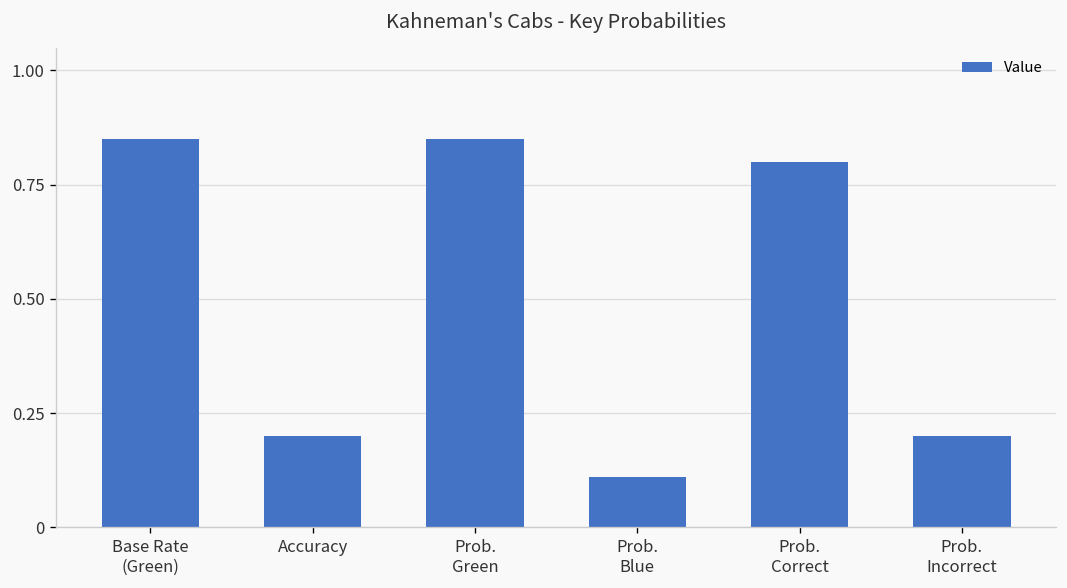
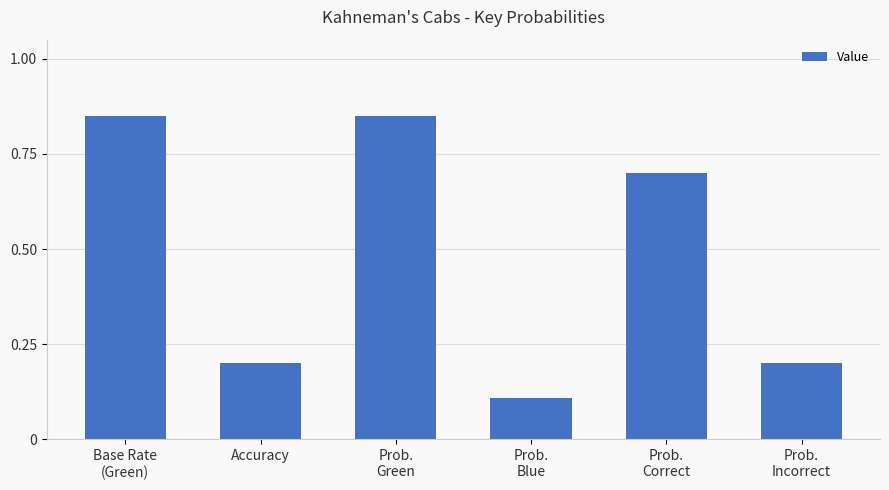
Prob. Correct: 0.8 -> 0.7
